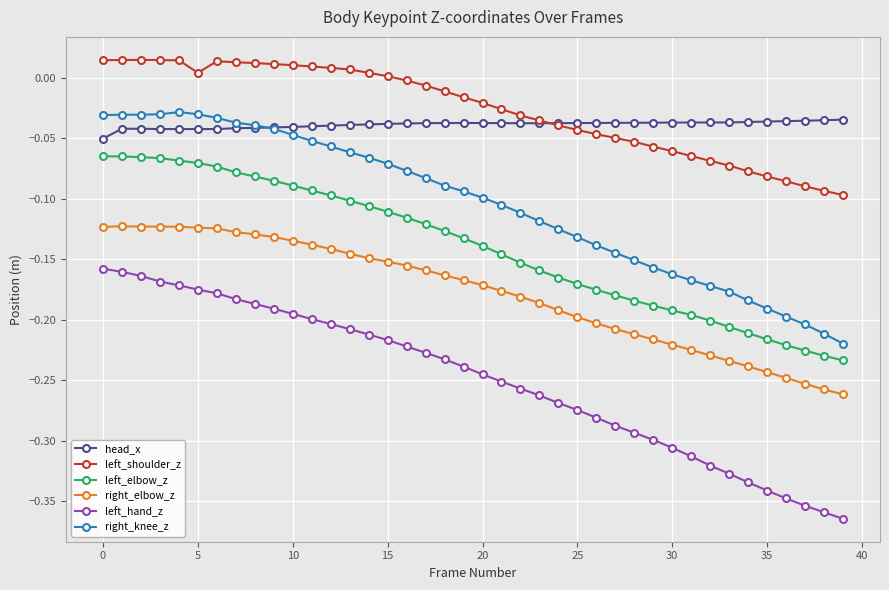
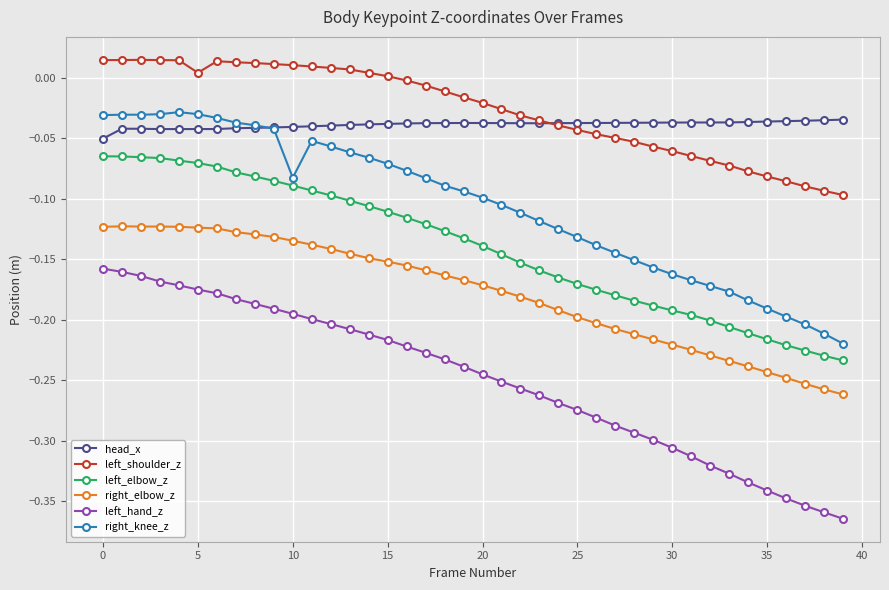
right_knee_z, 10: -0.047 -> -0.083
